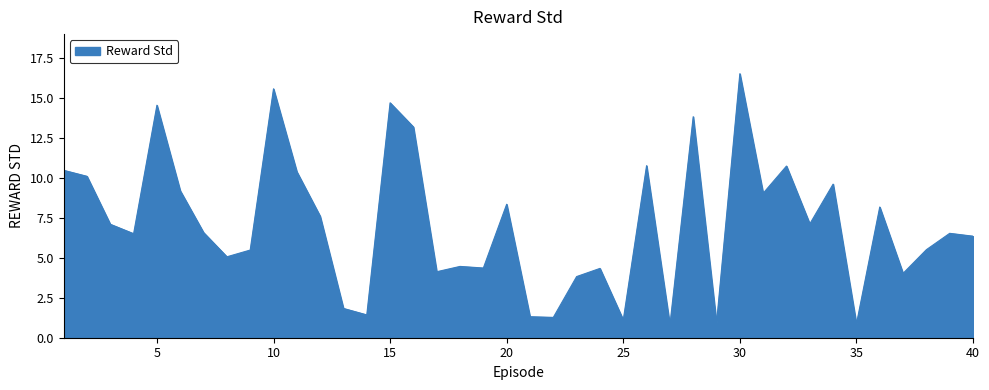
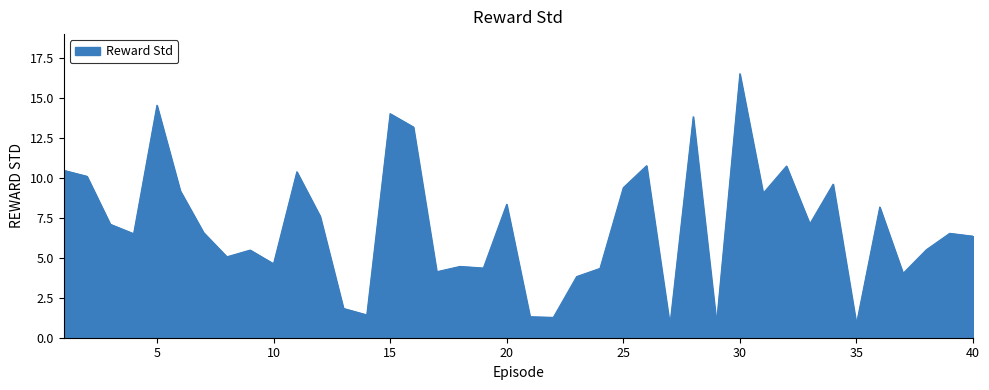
10: 15.6 -> 4.6
15: 14.7 -> 14.0
25: 1.1 -> 9.4
